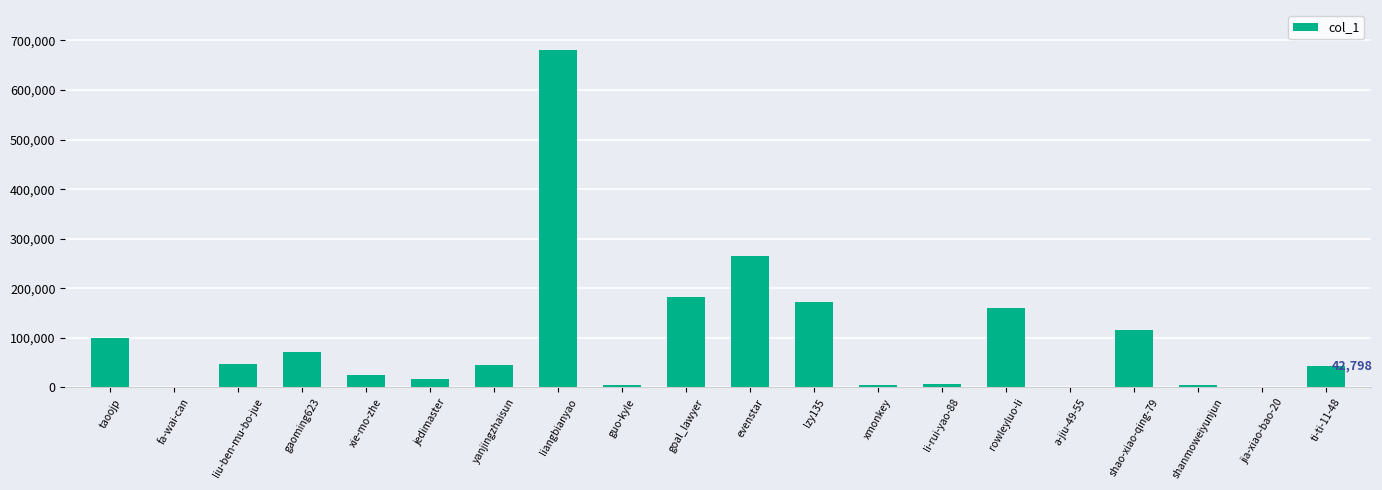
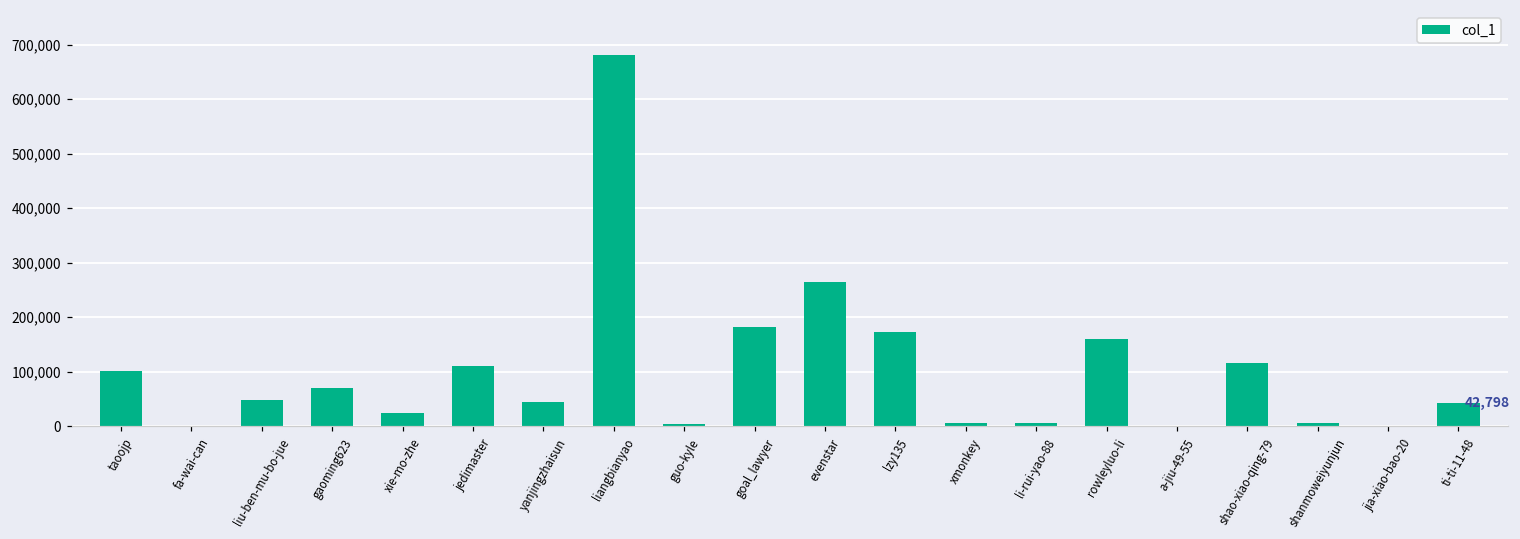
jedimaster: 20,000 -> 110,000
